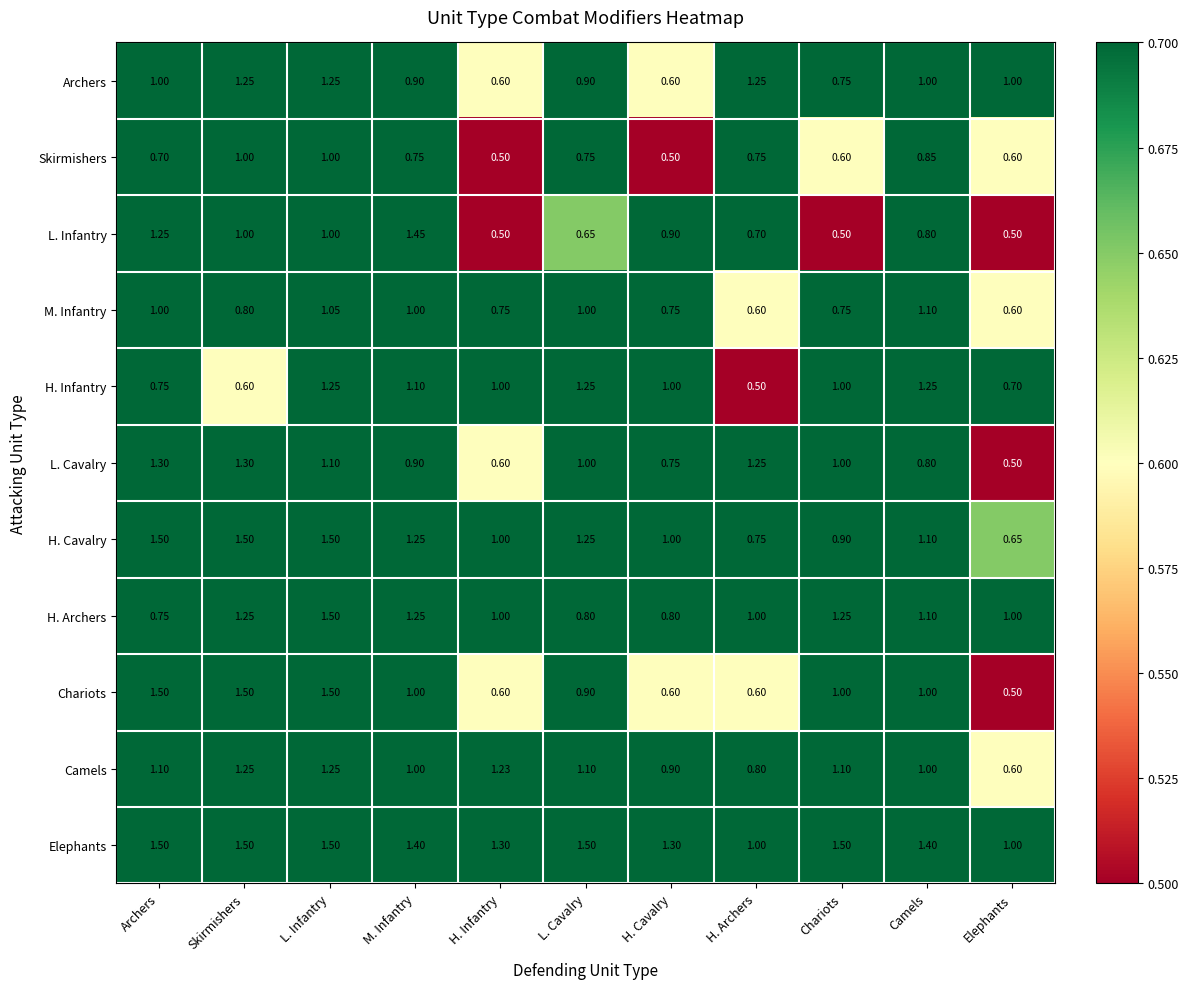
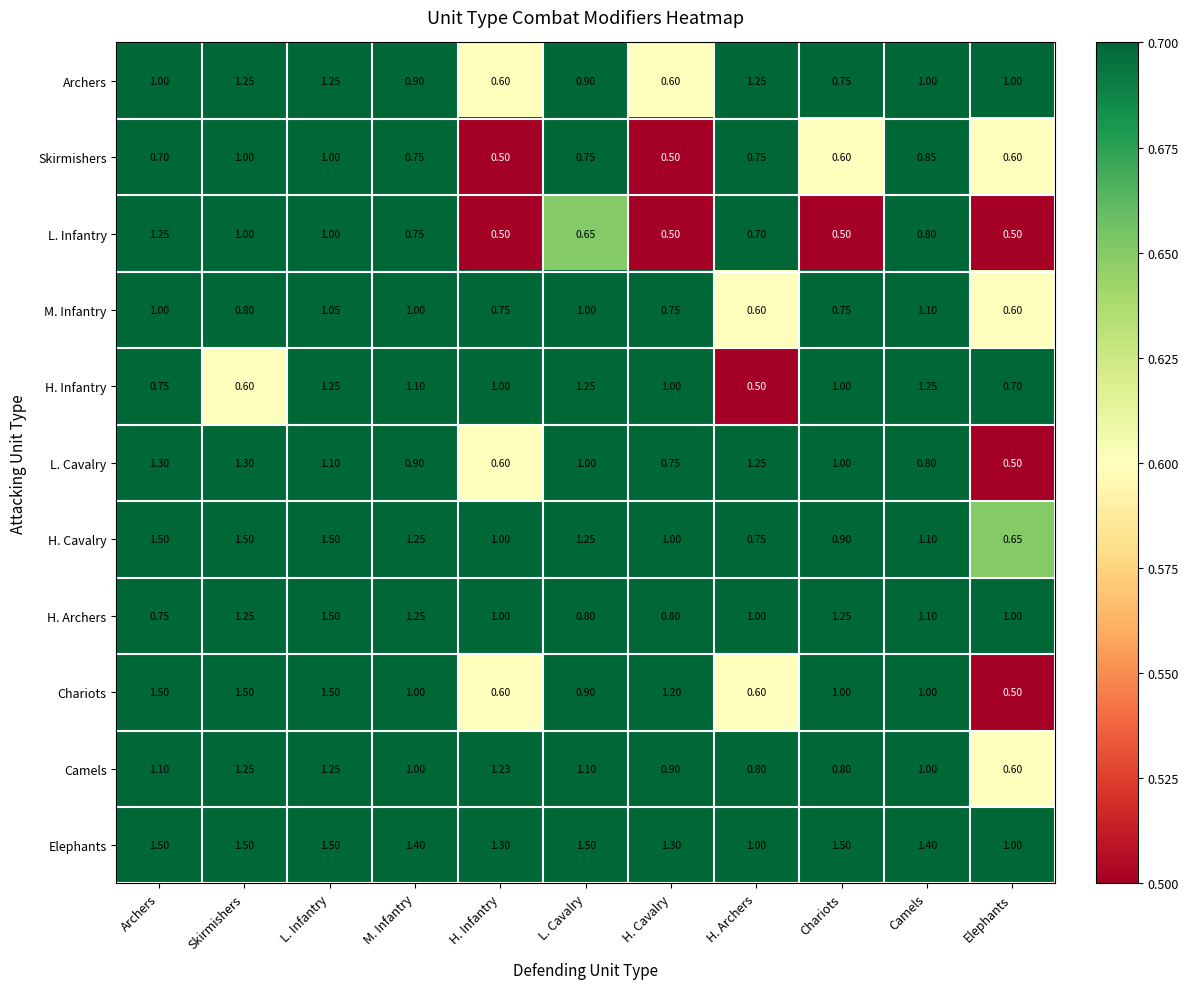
L. Infantry, M. Infantry: 1.45 -> 0.75
L. Infantry, H. Cavalry: 0.90 -> 0.50
Chariots, H. Cavalry: 0.60 -> 1.20
Camels, Chariots: 1.10 -> 0.80
